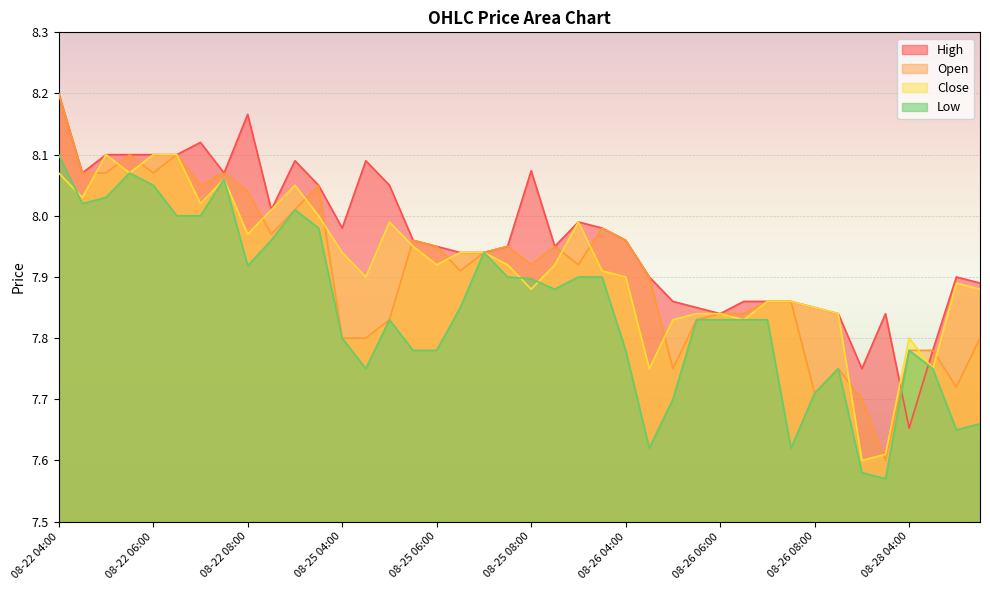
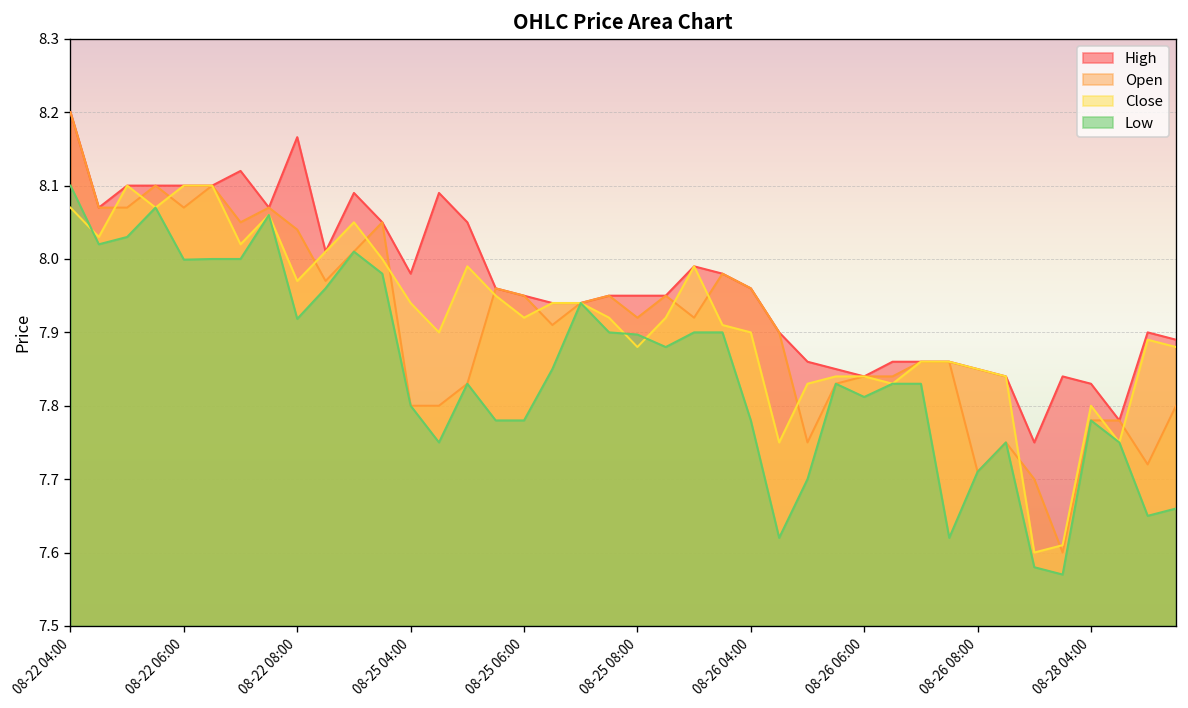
Low, 08-22 06:00: 8.05 -> 8.00
High, 08-25 08:00: 8.07 -> 7.95
Low, 08-26 06:00: 7.83 -> 7.81
High, 08-28 04:00: 7.65 -> 7.83
